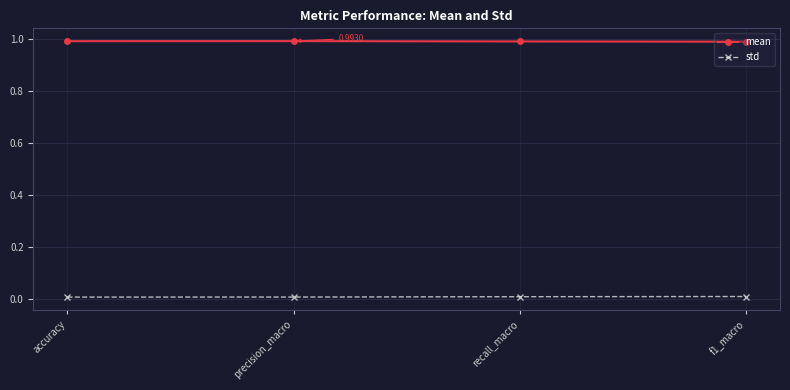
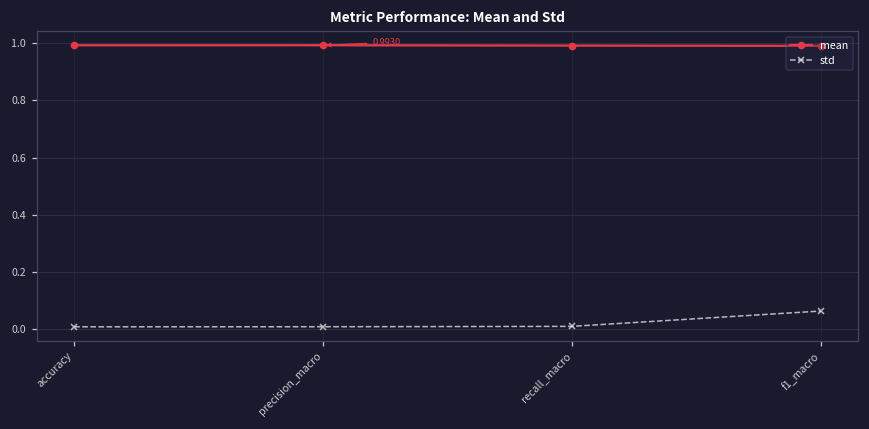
std, f1_macro: 0.01 -> 0.06
